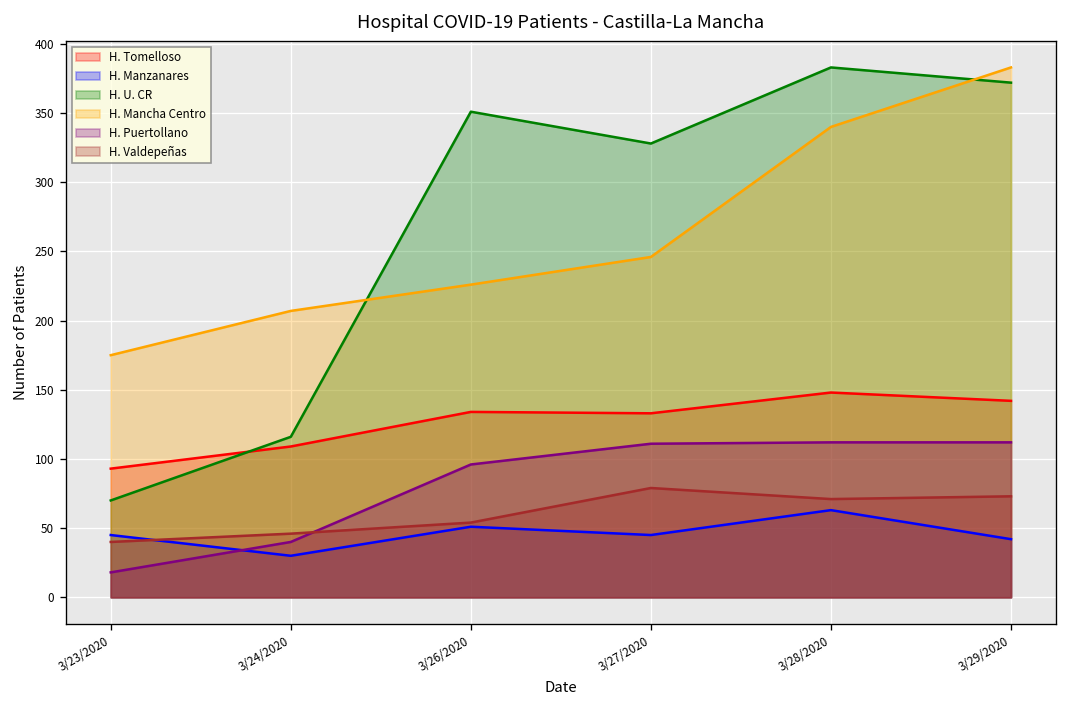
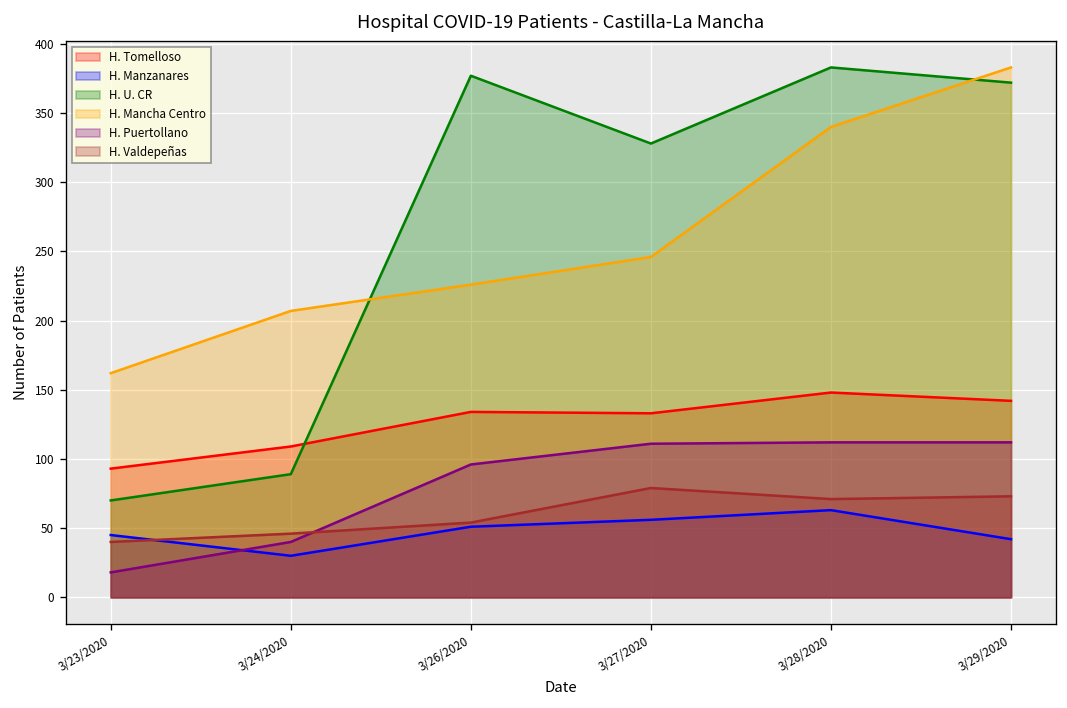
H. Mancha Centro, 3/23/2020: 175 -> 162
H. U. CR, 3/24/2020: 116 -> 89
H. U. CR, 3/26/2020: 351 -> 377
H. Manzanares, 3/27/2020: 45 -> 56
